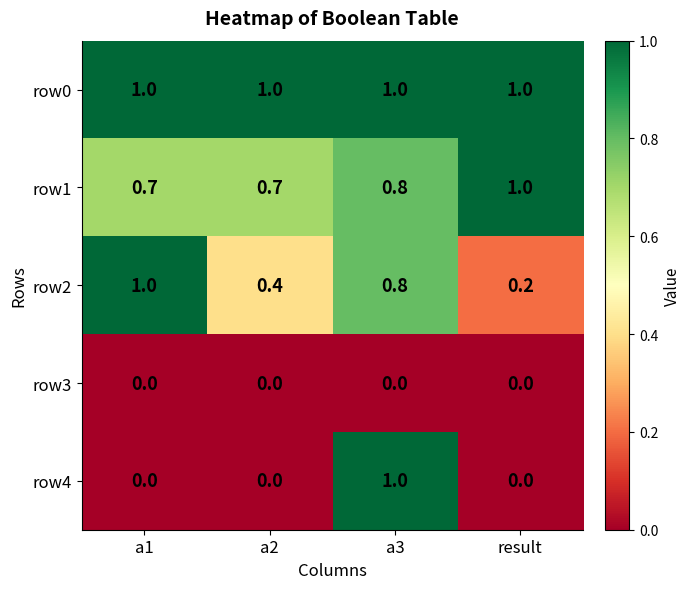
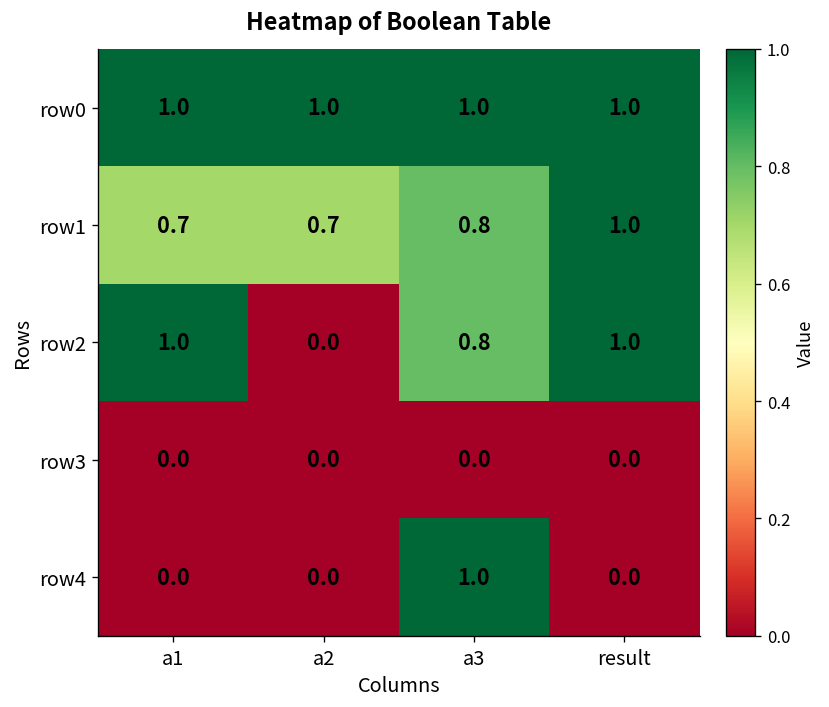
row2, a2: 0.4 -> 0.0
row2, result: 0.2 -> 1.0
